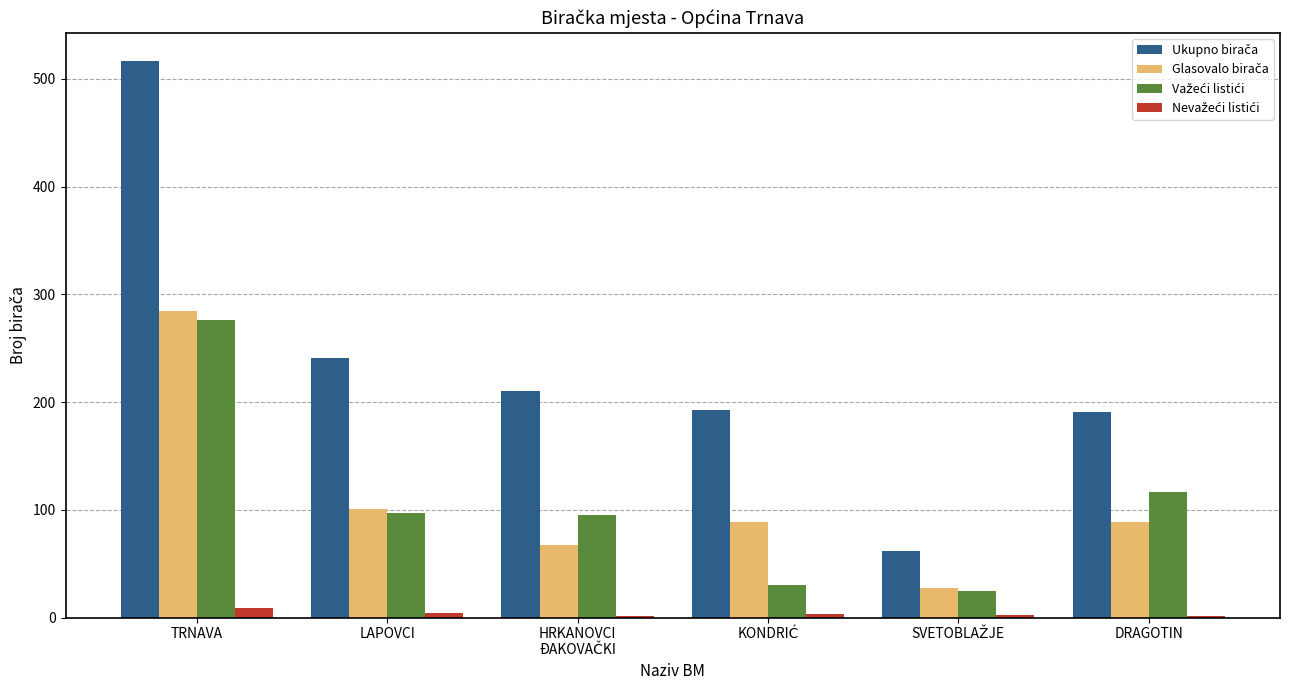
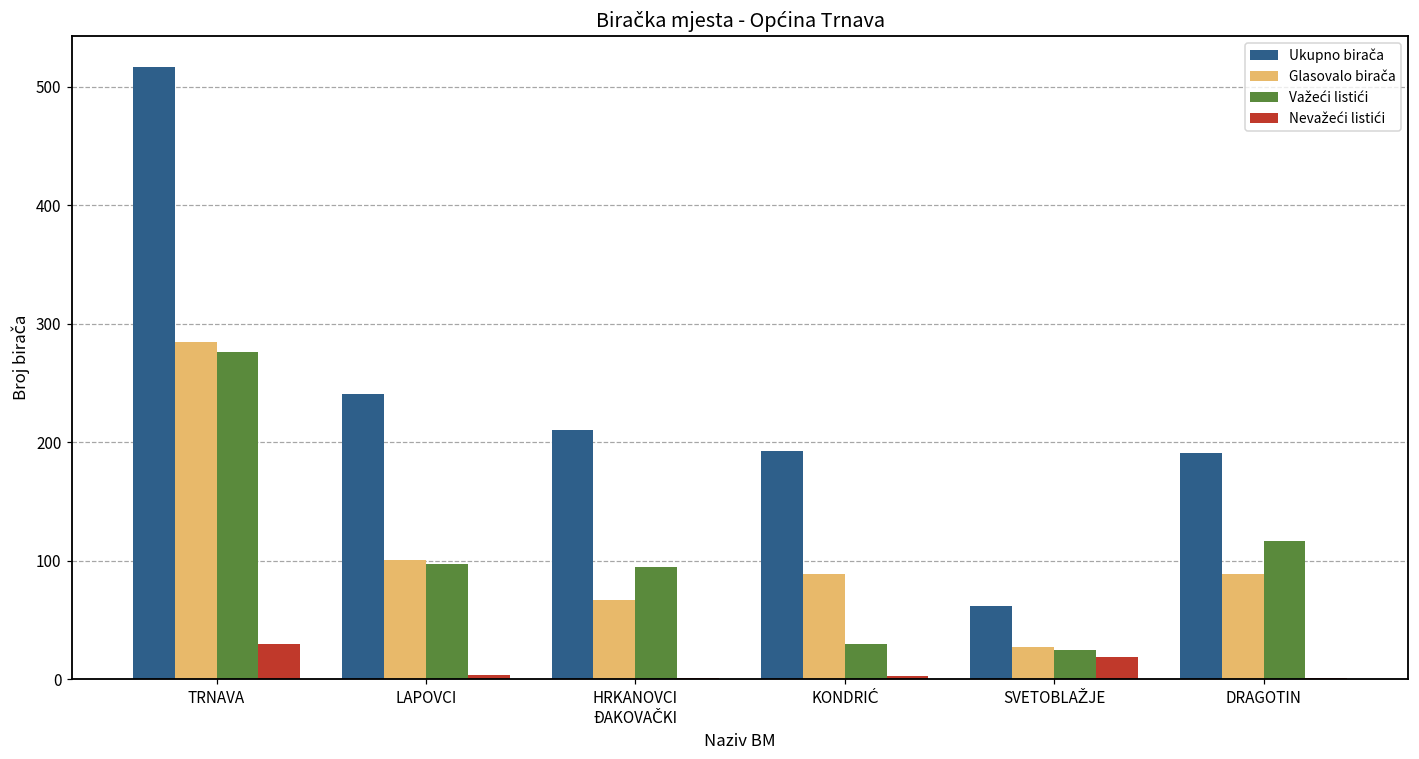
Nevažeći listići, TRNAVA: 9 -> 30
Nevažeći listići, SVETOBLAŽJE: 2 -> 19
